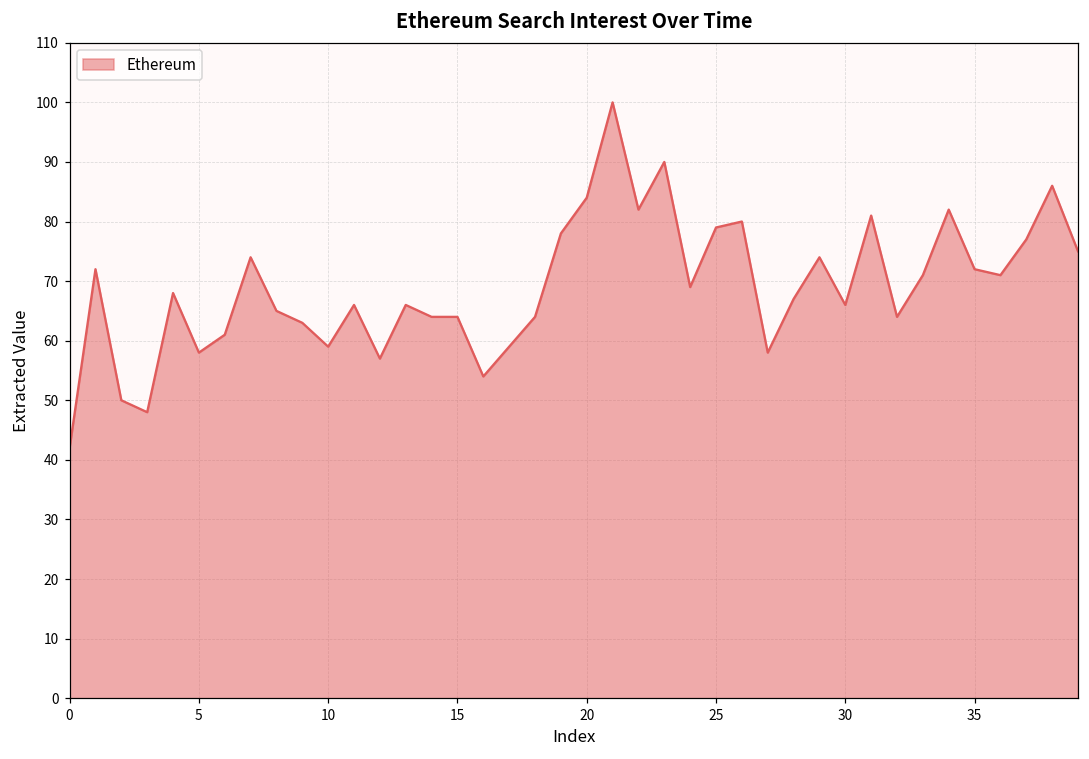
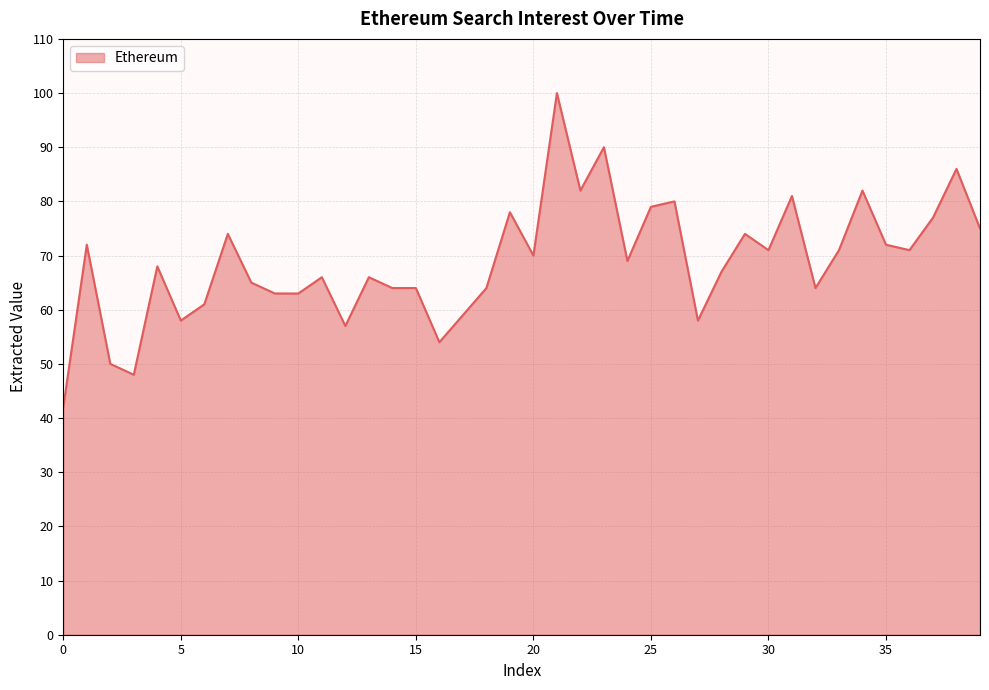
10: 59 -> 63
20: 84 -> 70
30: 66 -> 71
